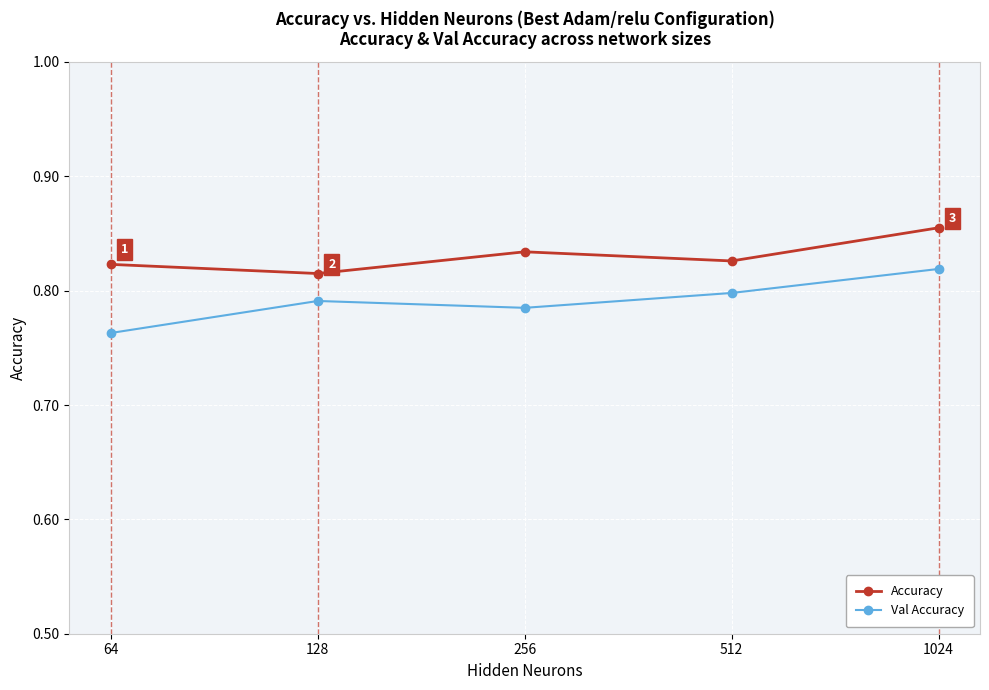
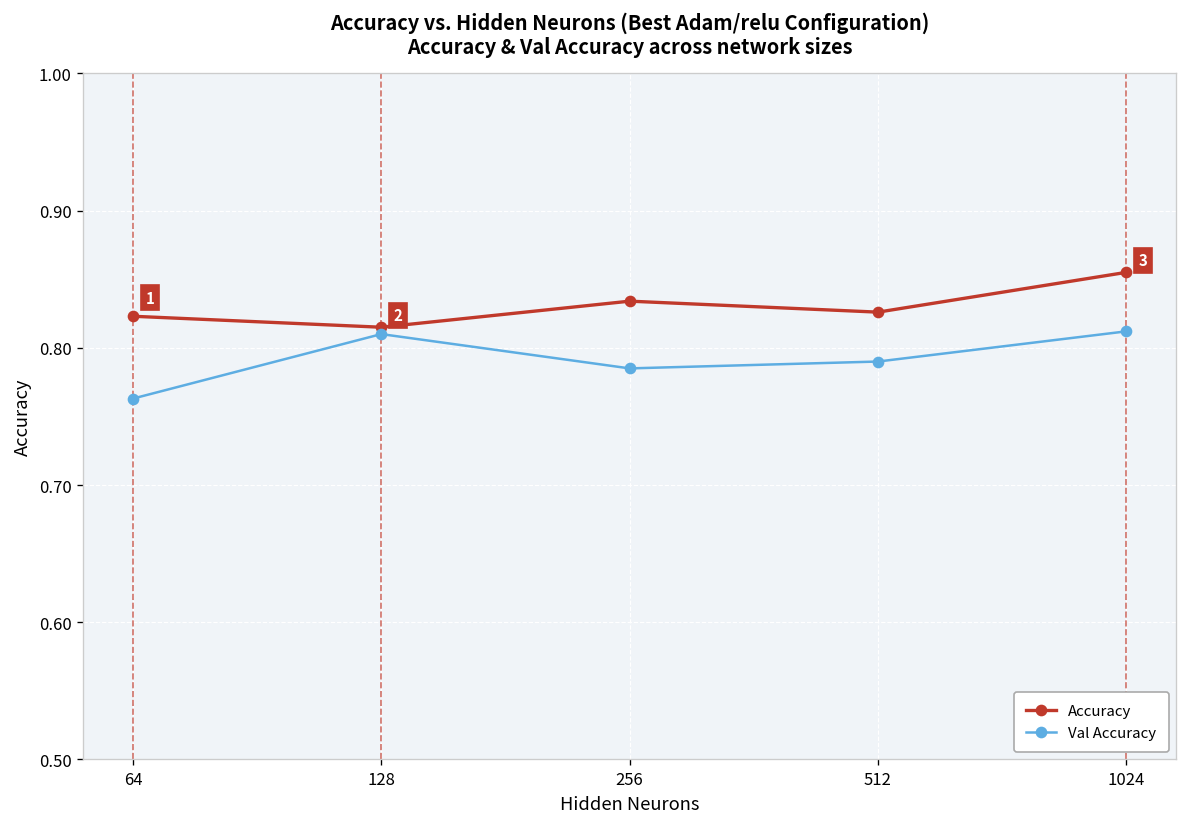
Val Accuracy, 128: 0.791 -> 0.810
Val Accuracy, 512: 0.798 -> 0.790
Val Accuracy, 1024: 0.819 -> 0.812
